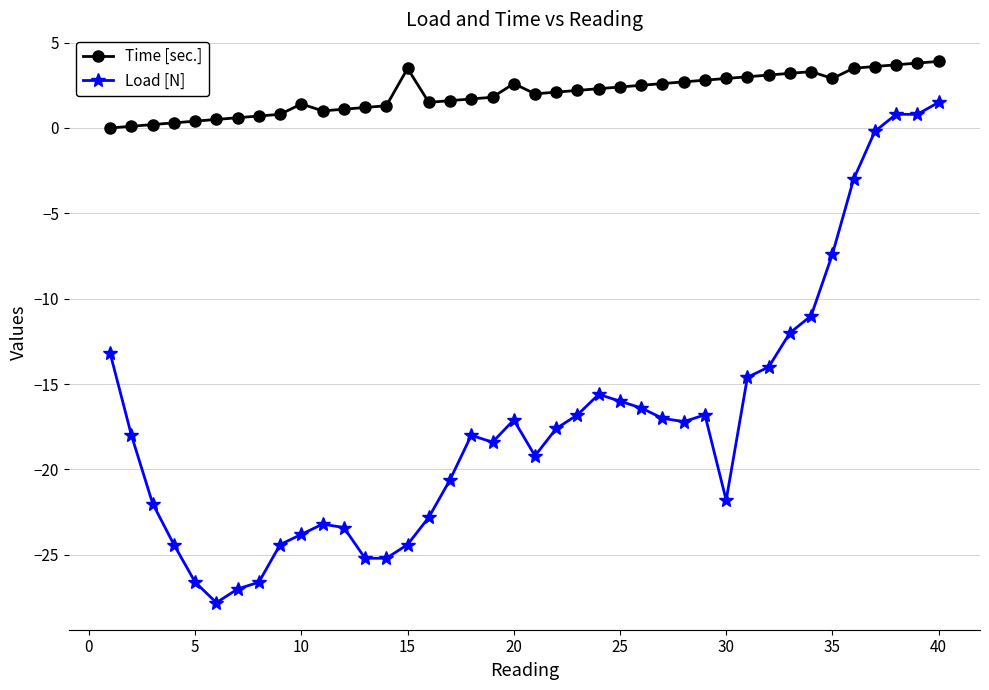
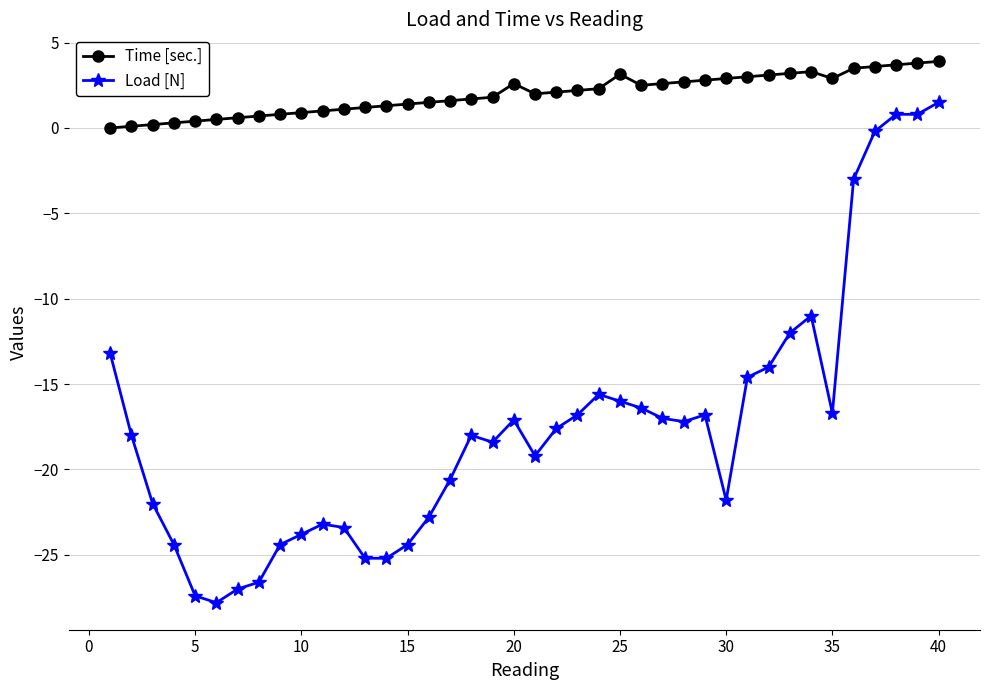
Load [N], 5: -26.6 -> -27.4
Time [sec.], 10: 1.4 -> 0.9
Time [sec.], 15: 3.5 -> 1.4
Time [sec.], 25: 2.4 -> 3.1
Load [N], 35: -7.4 -> -16.7
